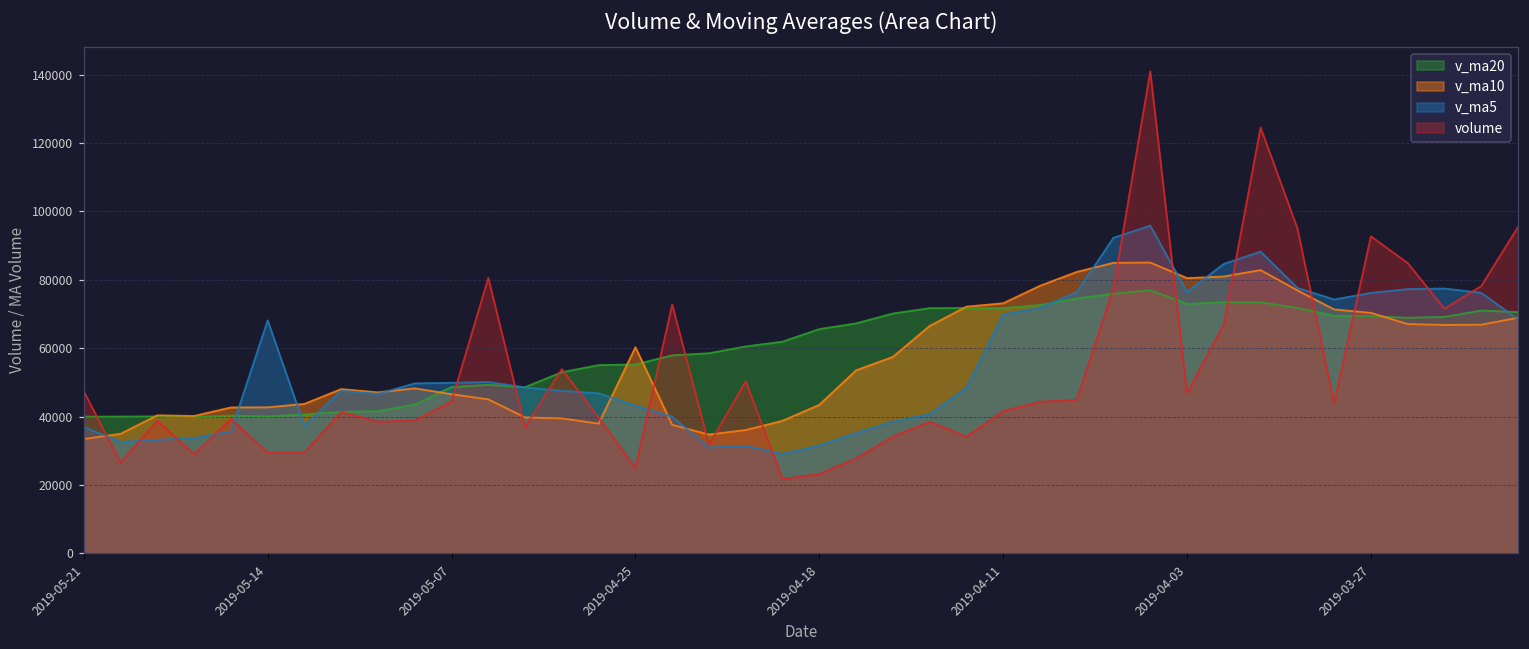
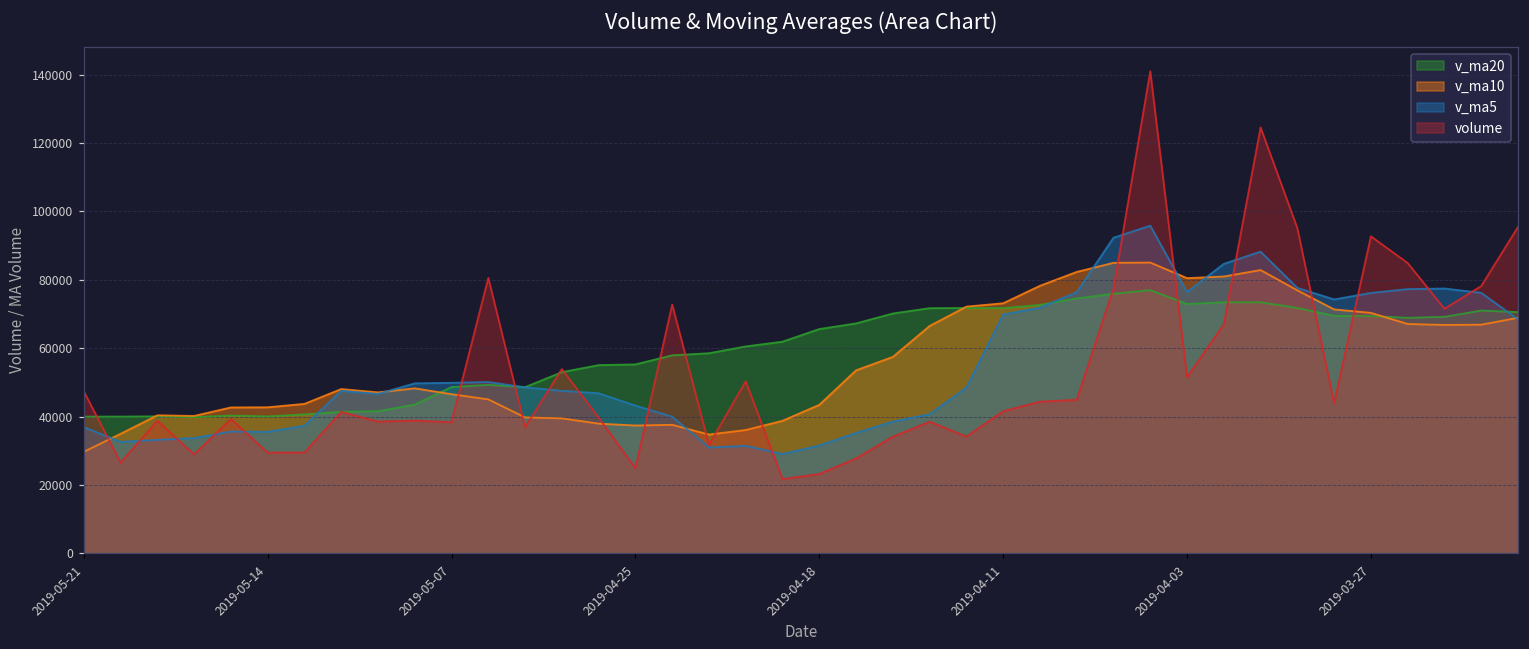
v_ma10, 2019-05-21: 33000 -> 30000
v_ma5, 2019-05-14: 68000 -> 36000
volume, 2019-05-07: 44000 -> 38000
v_ma10, 2019-04-25: 60000 -> 37000
volume, 2019-04-03: 47000 -> 52000
